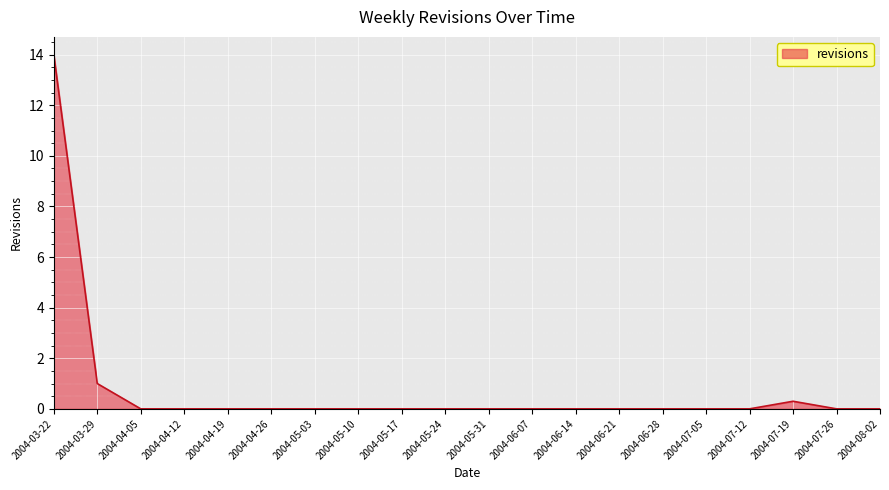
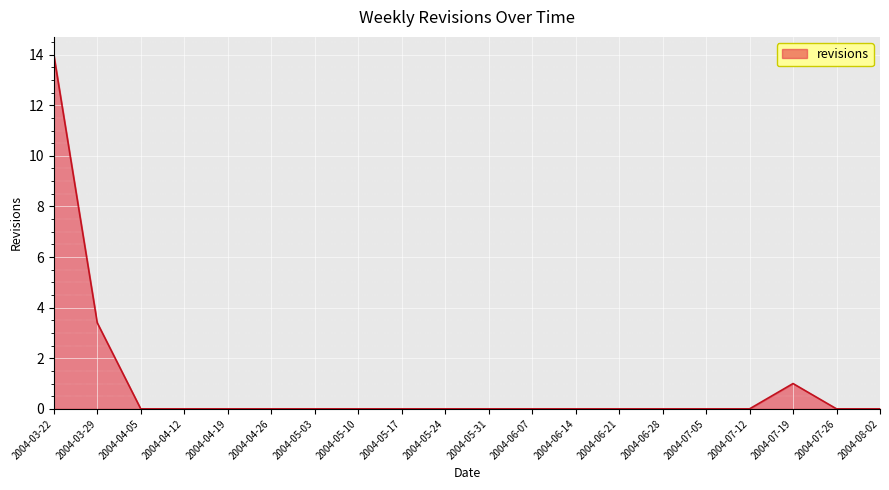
2004-03-29: 1.0 -> 3.4
2004-07-19: 0.3 -> 1.0
